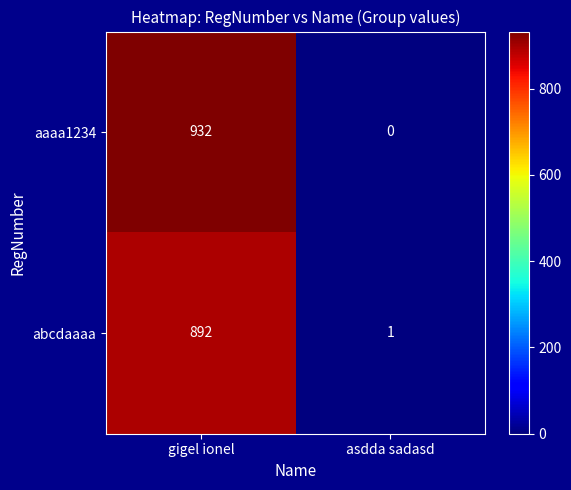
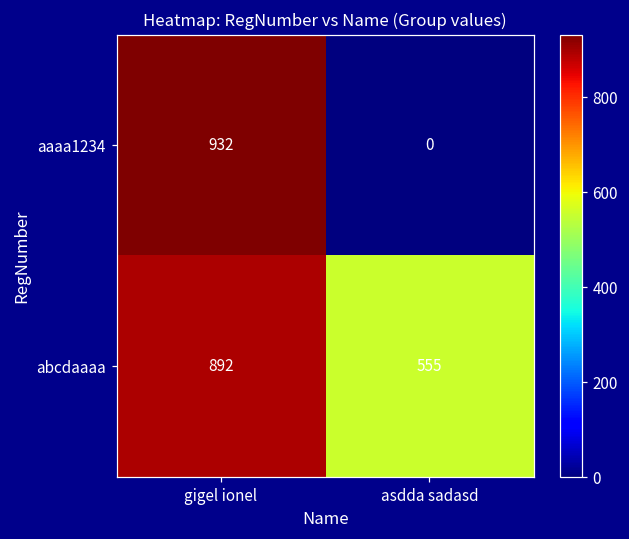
abcdaaaa, asdda sadasd: 1 -> 555
